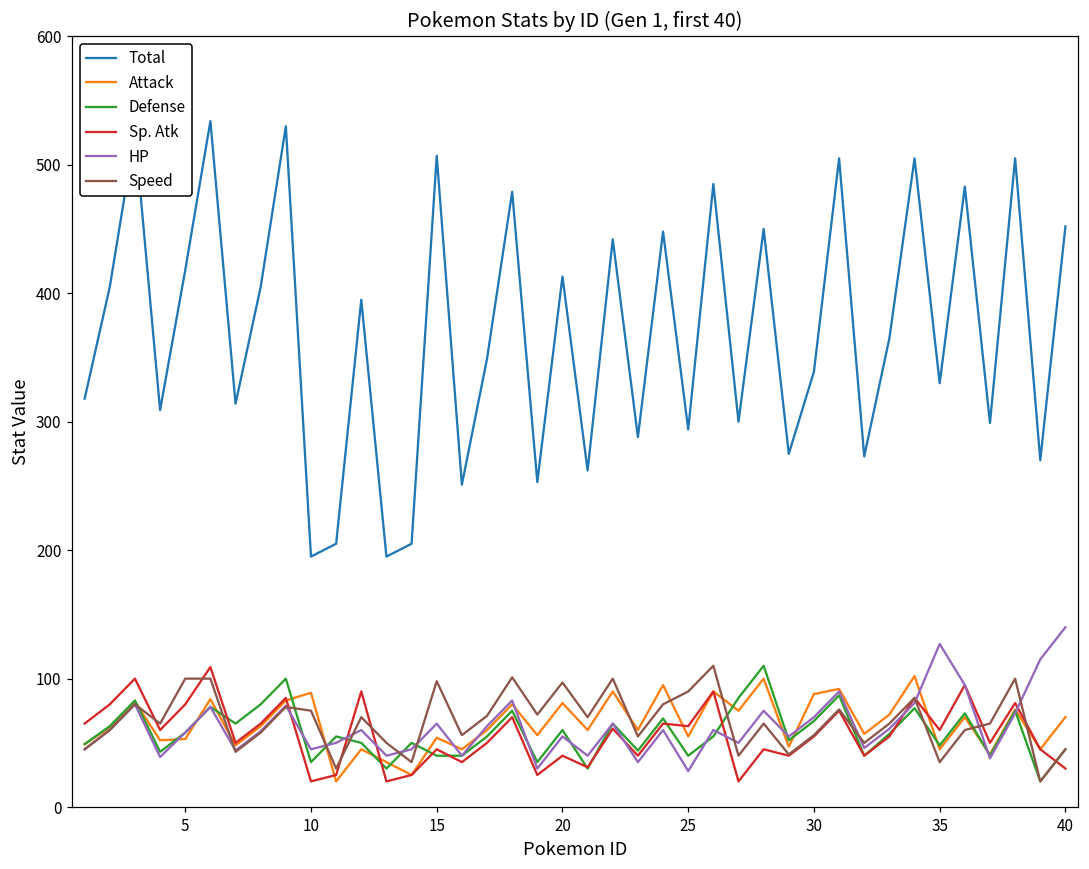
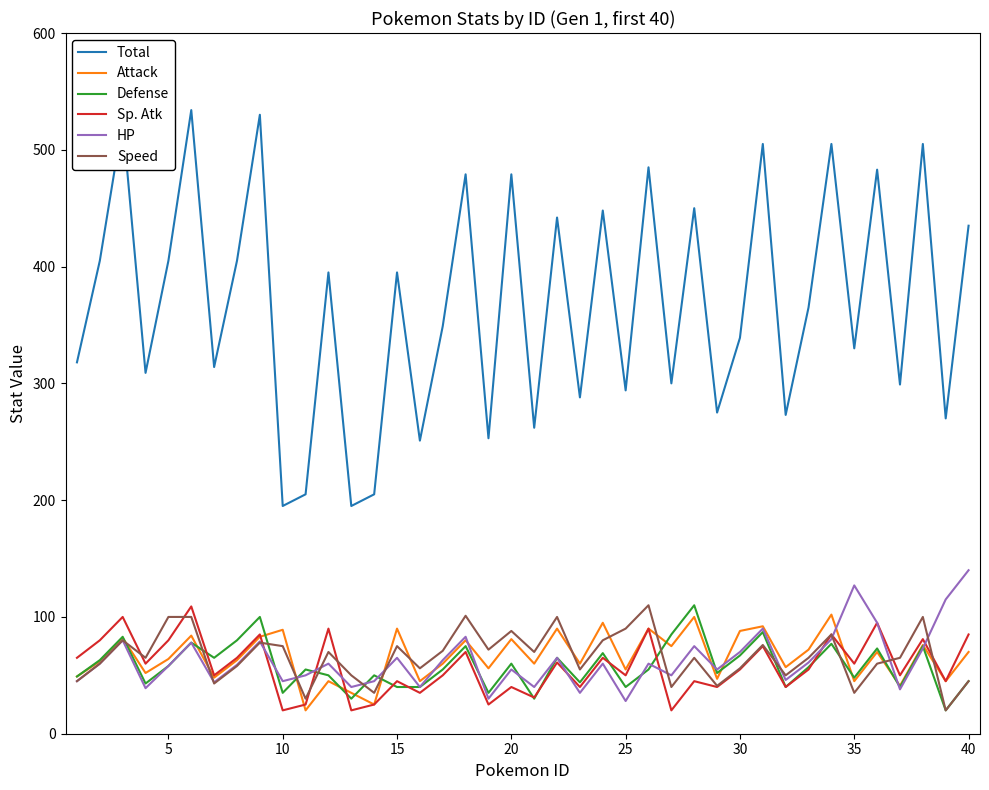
Total, 5: 418 -> 405
Attack, 5: 53 -> 64
Total, 15: 507 -> 395
Attack, 15: 54 -> 90
Speed, 15: 98 -> 75
Total, 20: 413 -> 479
Speed, 20: 97 -> 88
Sp. Atk, 25: 63 -> 50
Total, 40: 452 -> 435
Sp. Atk, 40: 30 -> 85
